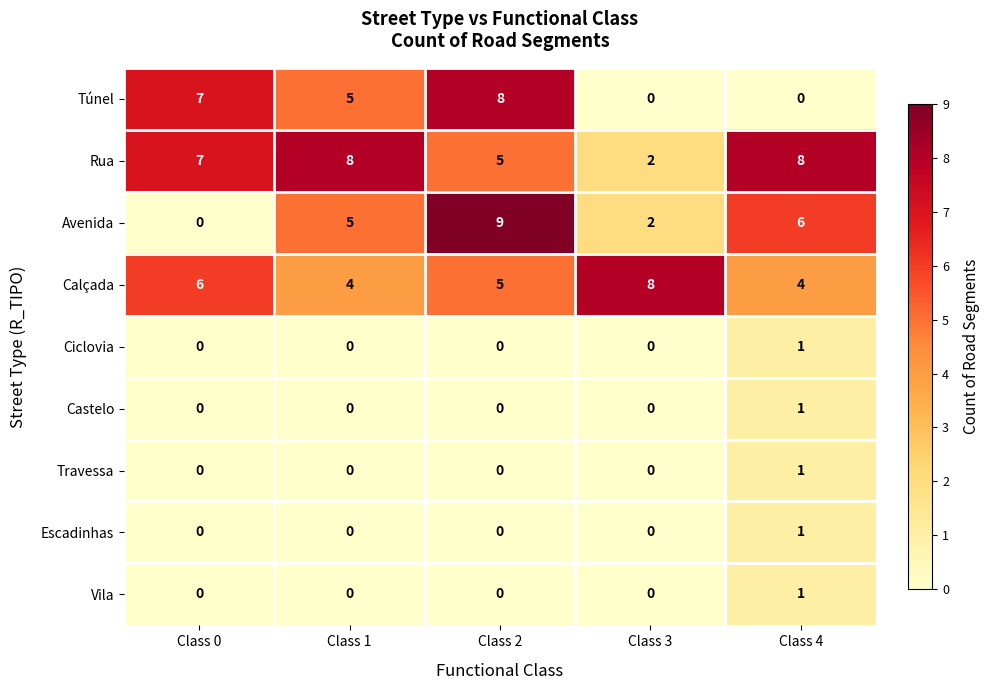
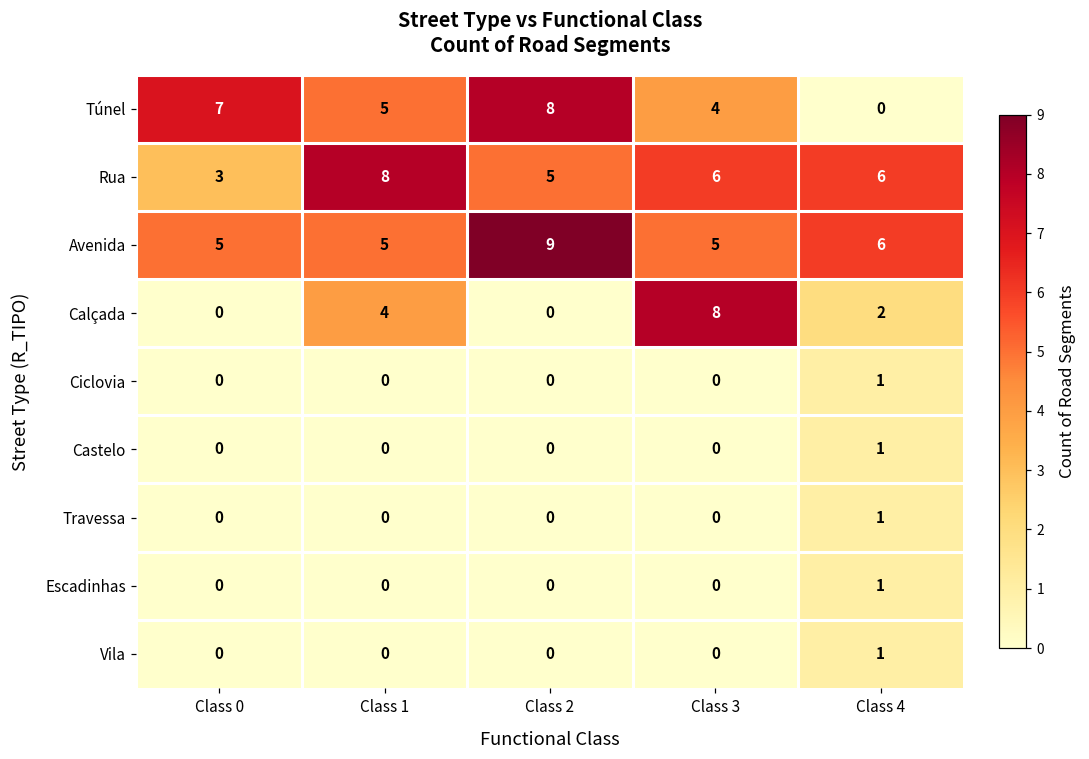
Túnel, Class 3: 0 -> 4
Rua, Class 0: 7 -> 3
Rua, Class 3: 2 -> 6
Rua, Class 4: 8 -> 6
Avenida, Class 0: 0 -> 5
Avenida, Class 3: 2 -> 5
Calçada, Class 0: 6 -> 0
Calçada, Class 2: 5 -> 0
Calçada, Class 4: 4 -> 2
